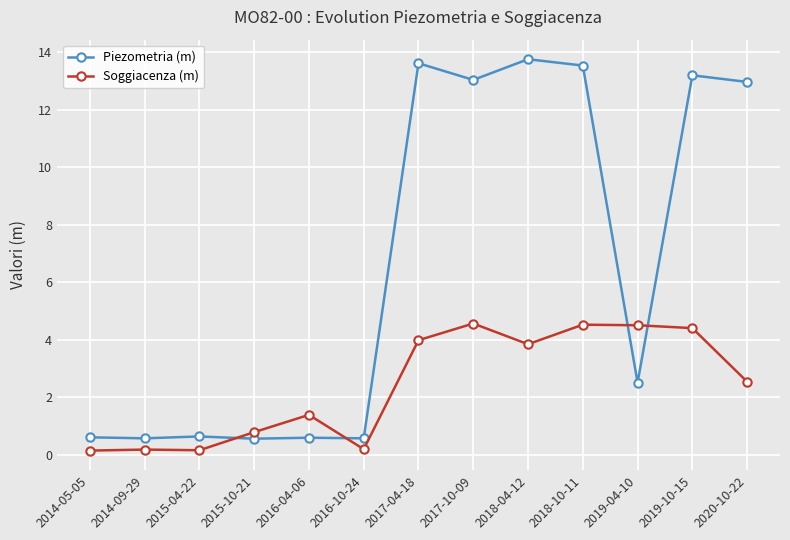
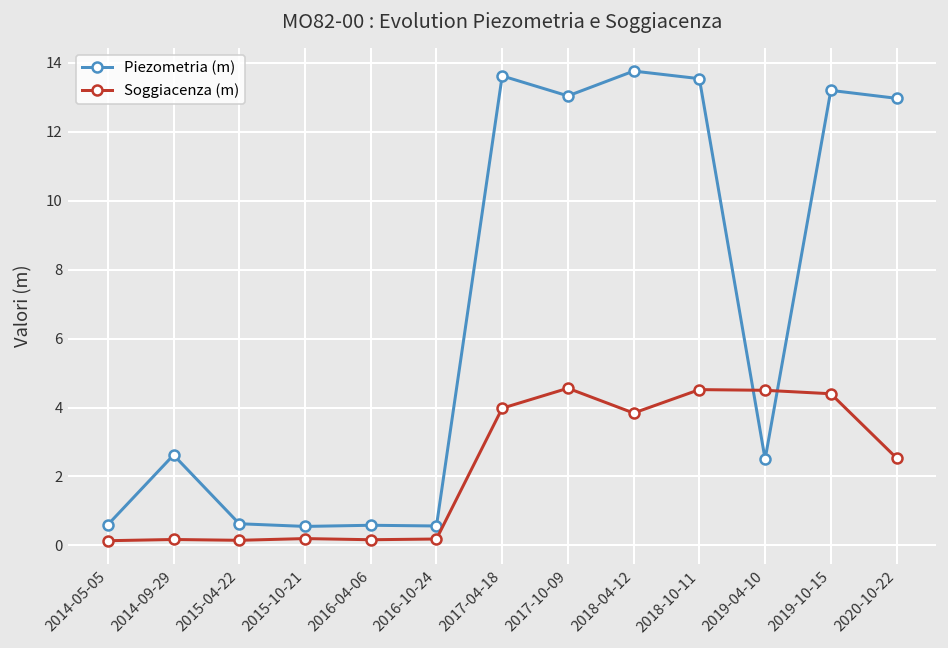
Piezometria (m), 2014-09-29: 0.6 -> 2.6
Soggiacenza (m), 2015-10-21: 0.8 -> 0.2
Soggiacenza (m), 2016-04-06: 1.4 -> 0.2
